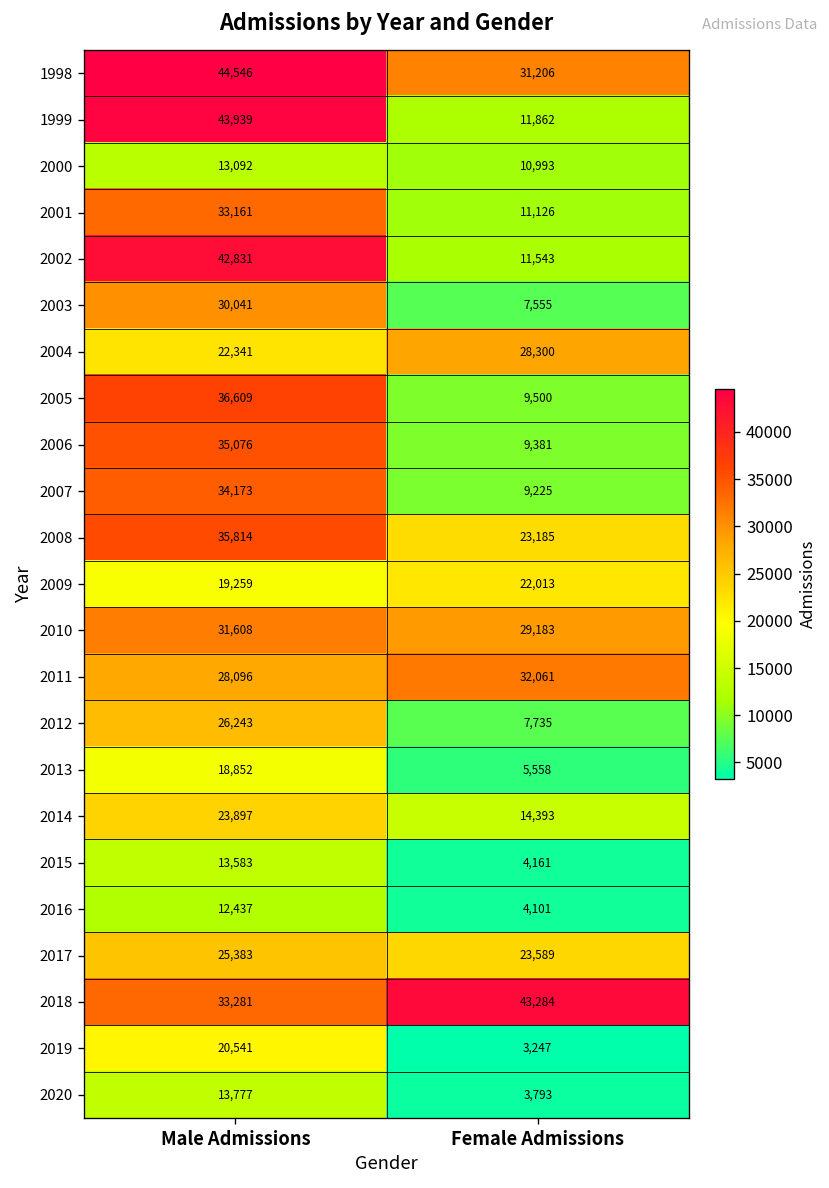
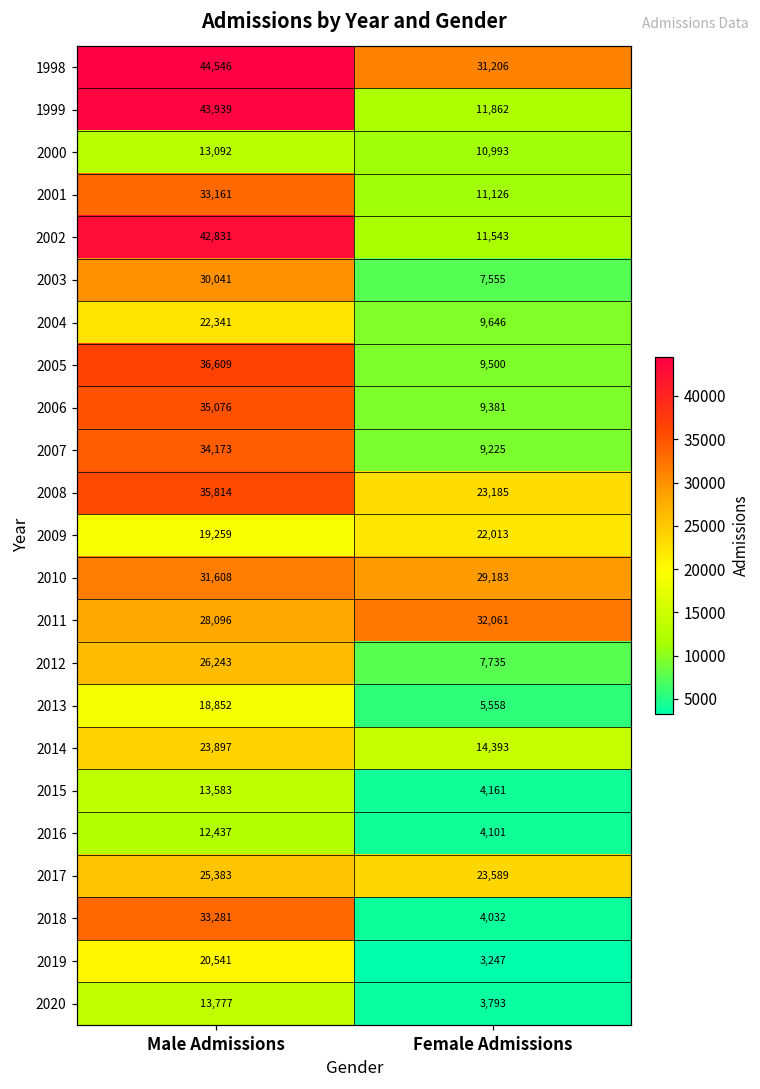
2004, Female Admissions: 28,300 -> 9,646
2018, Female Admissions: 43,284 -> 4,032
